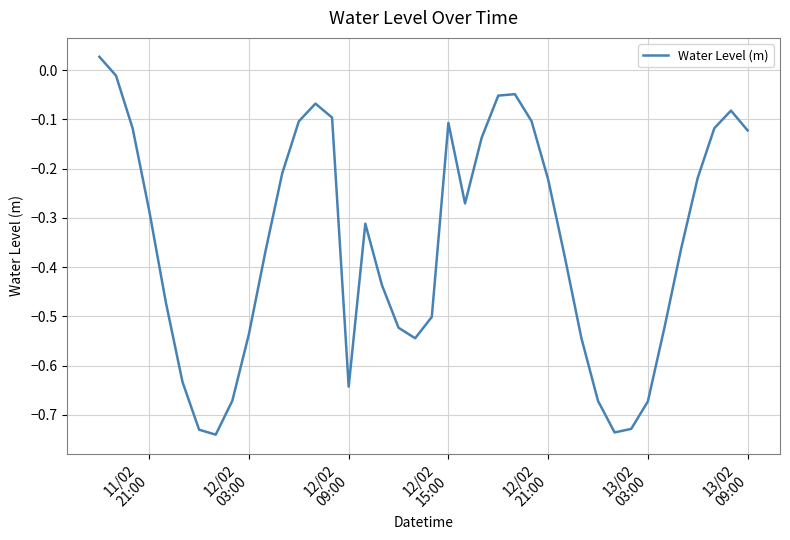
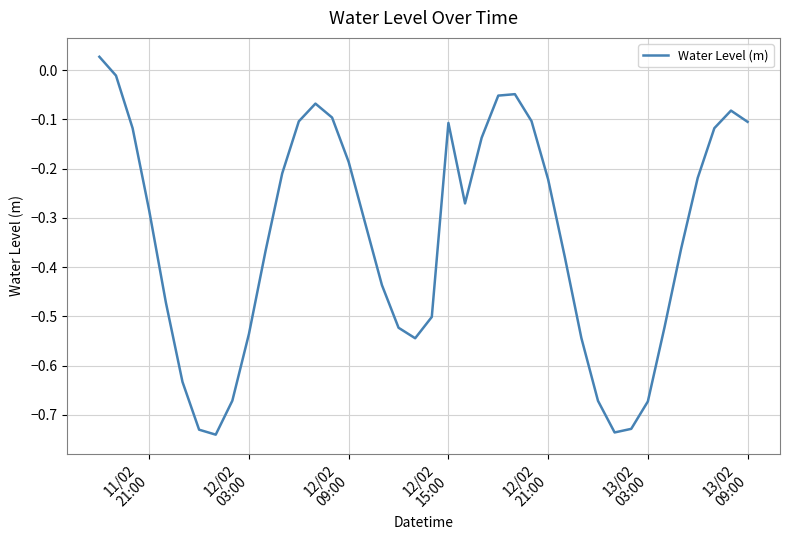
12/02 09:00: -0.64 -> -0.19
13/02 09:00: -0.12 -> -0.11
